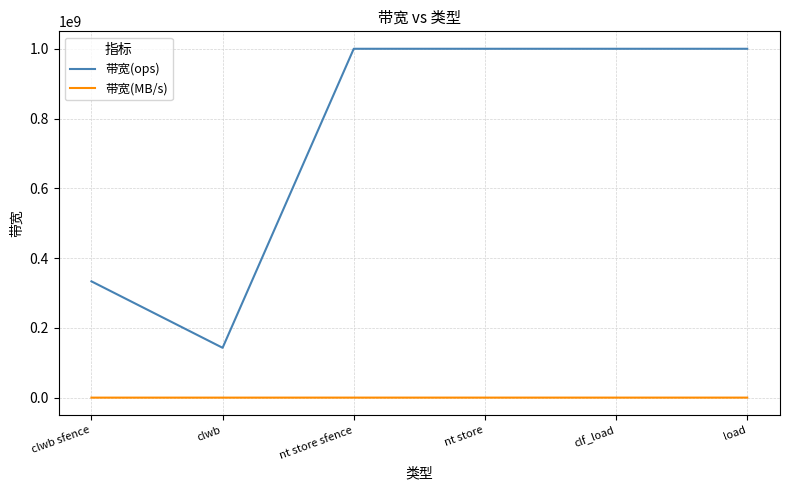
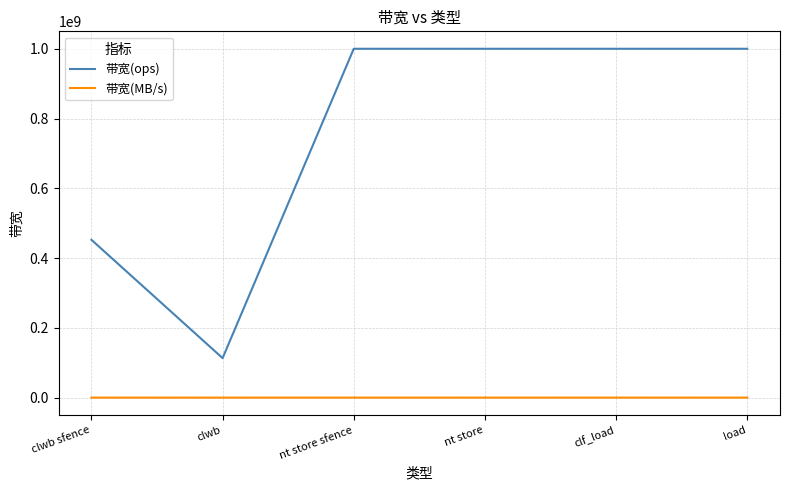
带宽(ops), clwb sfence: 330000000 -> 450000000
带宽(ops), clwb: 140000000 -> 110000000
